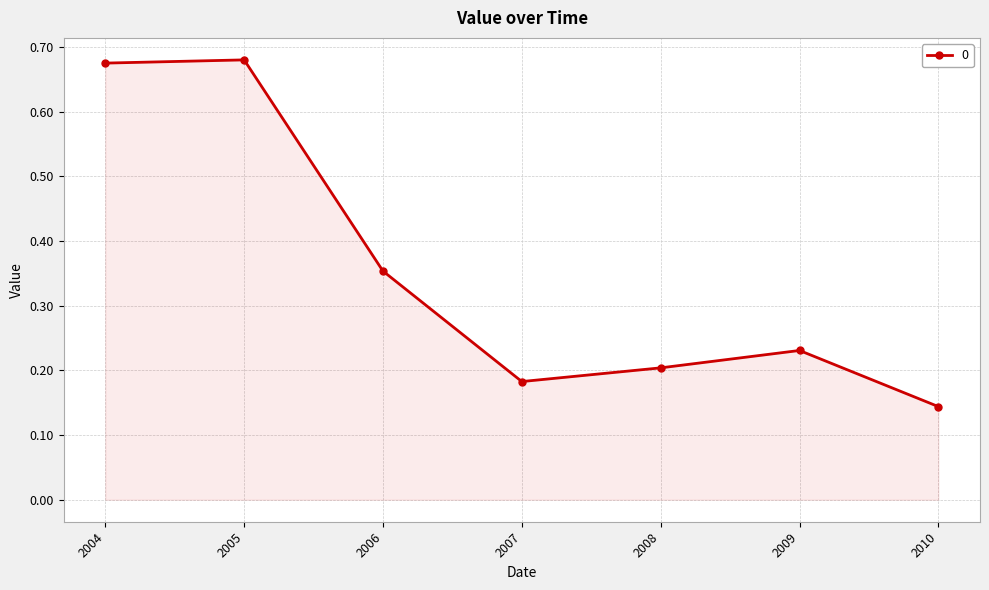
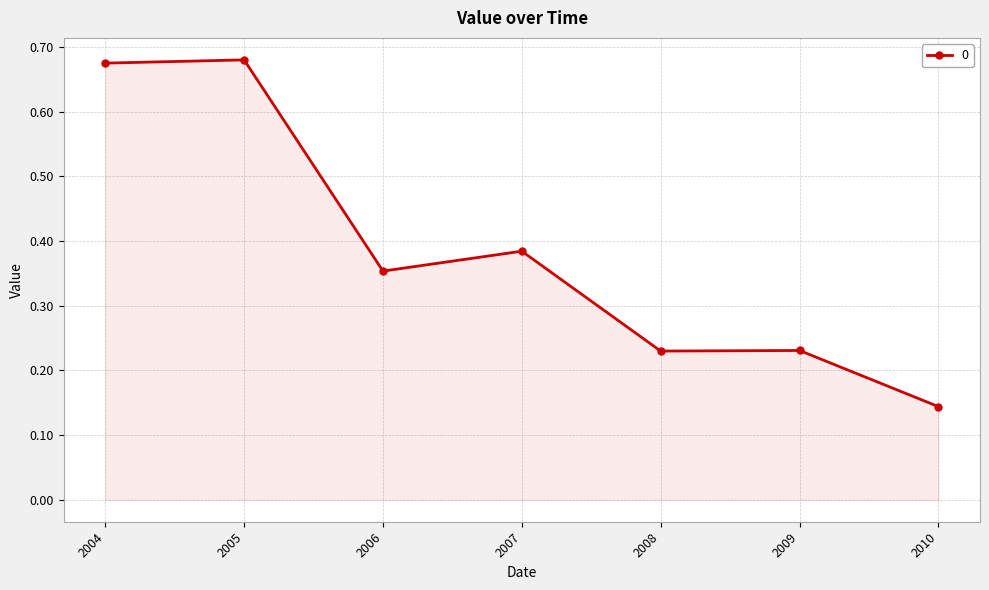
2007: 0.18 -> 0.38
2008: 0.20 -> 0.23
